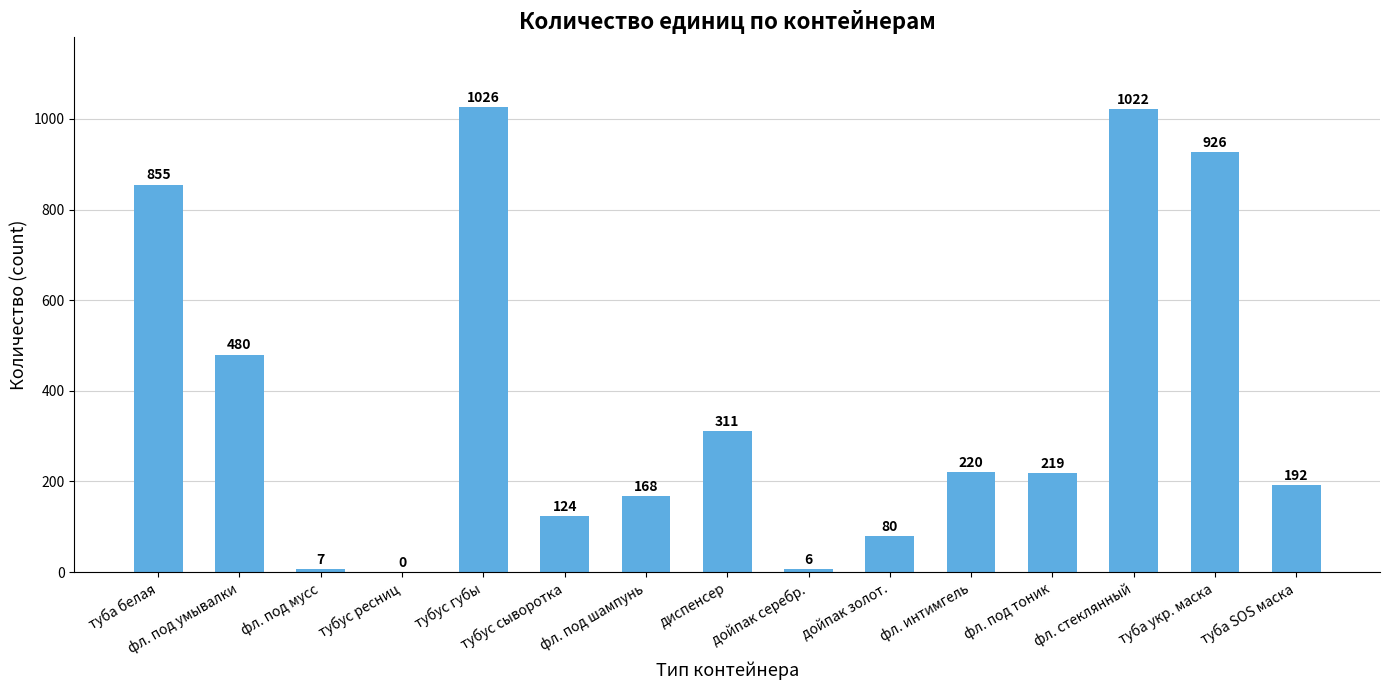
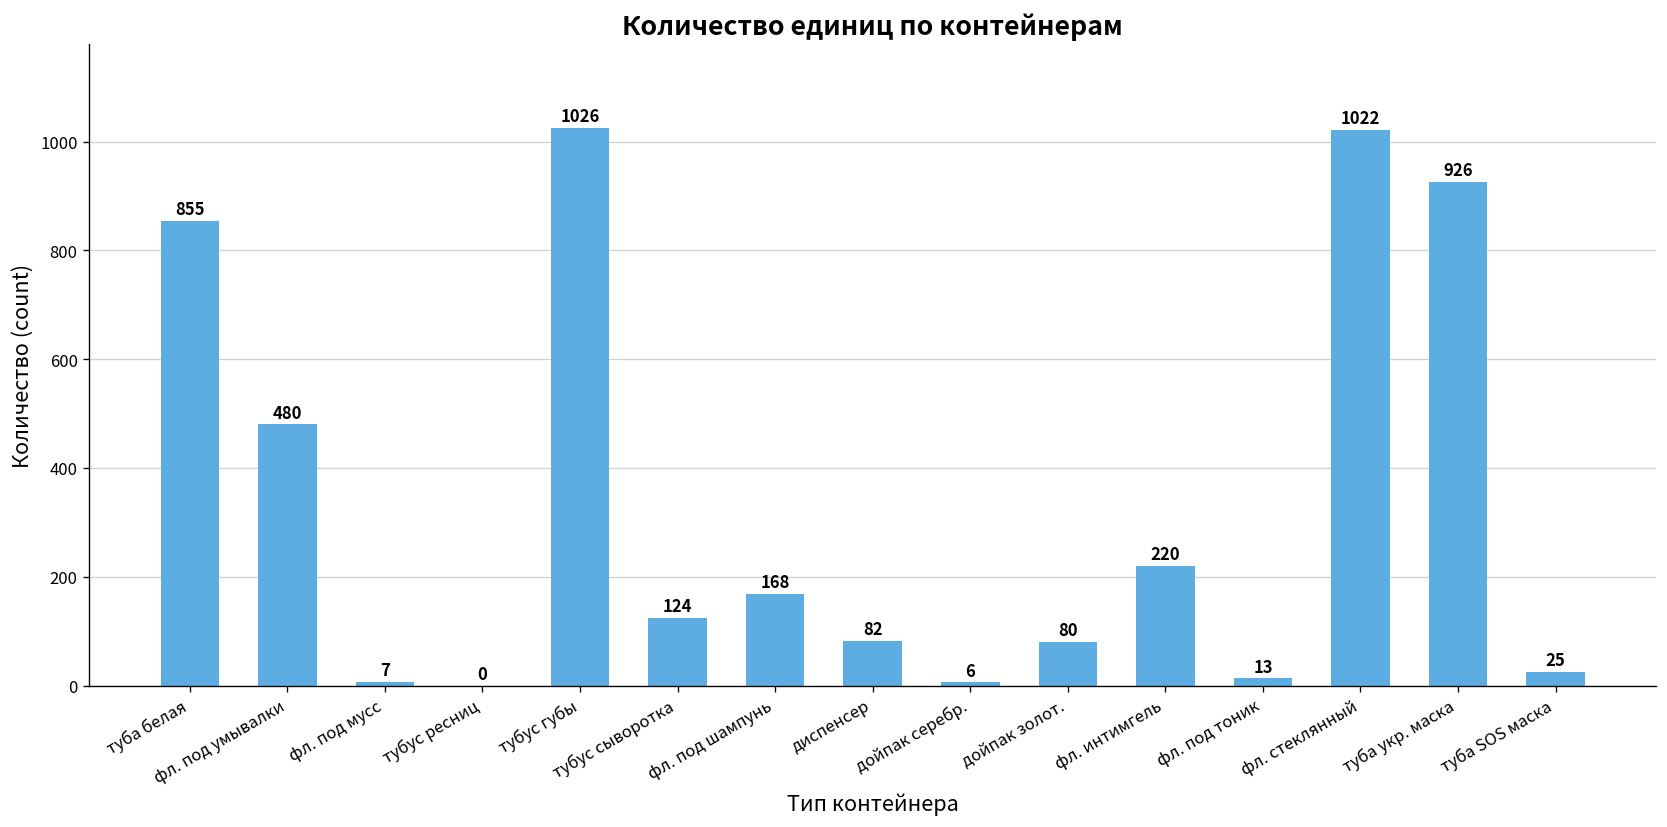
диспенсер: 311 -> 82
фл. под тоник: 219 -> 13
туба SOS маска: 192 -> 25
